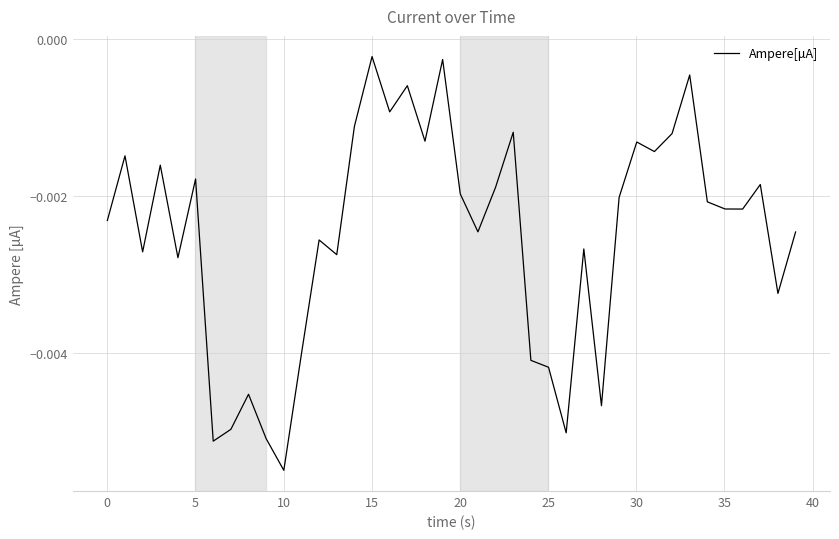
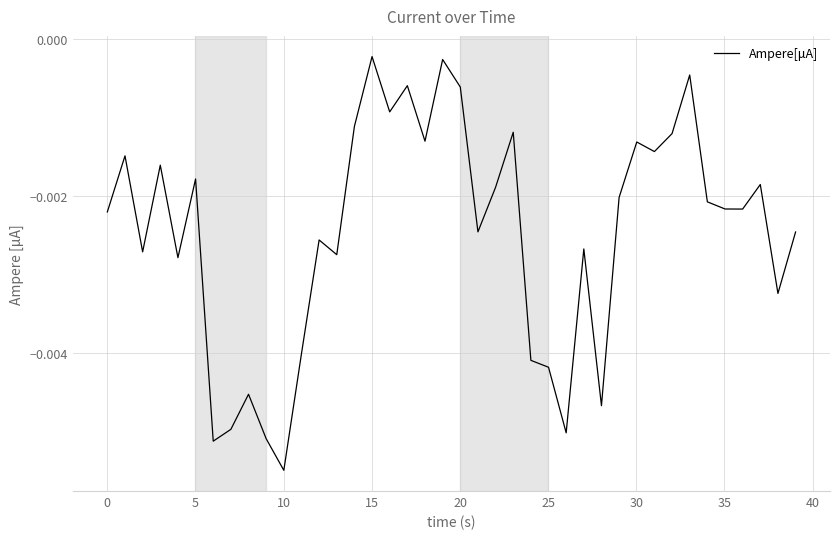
0: -0.0023 -> -0.0022
20: -0.0020 -> -0.0006
